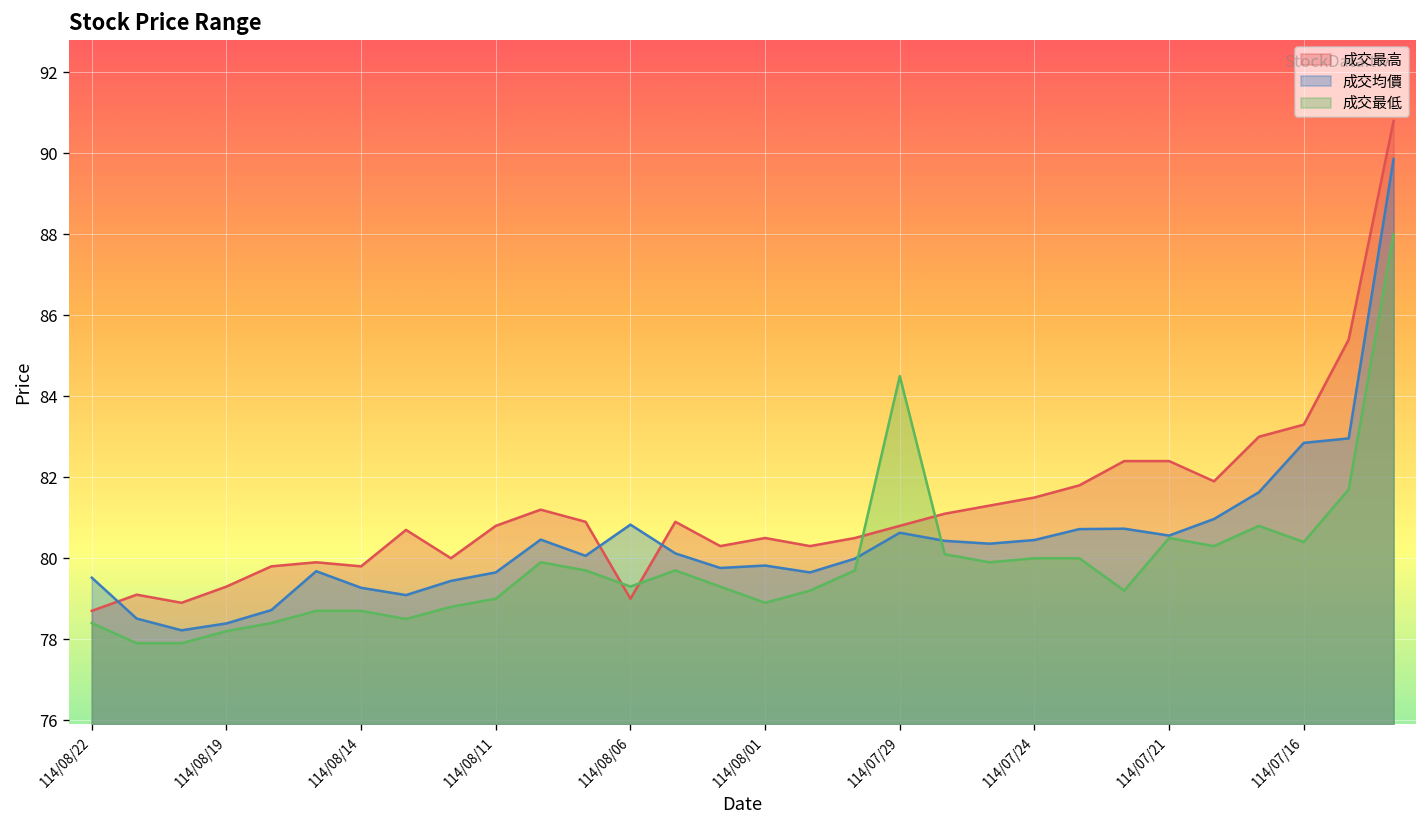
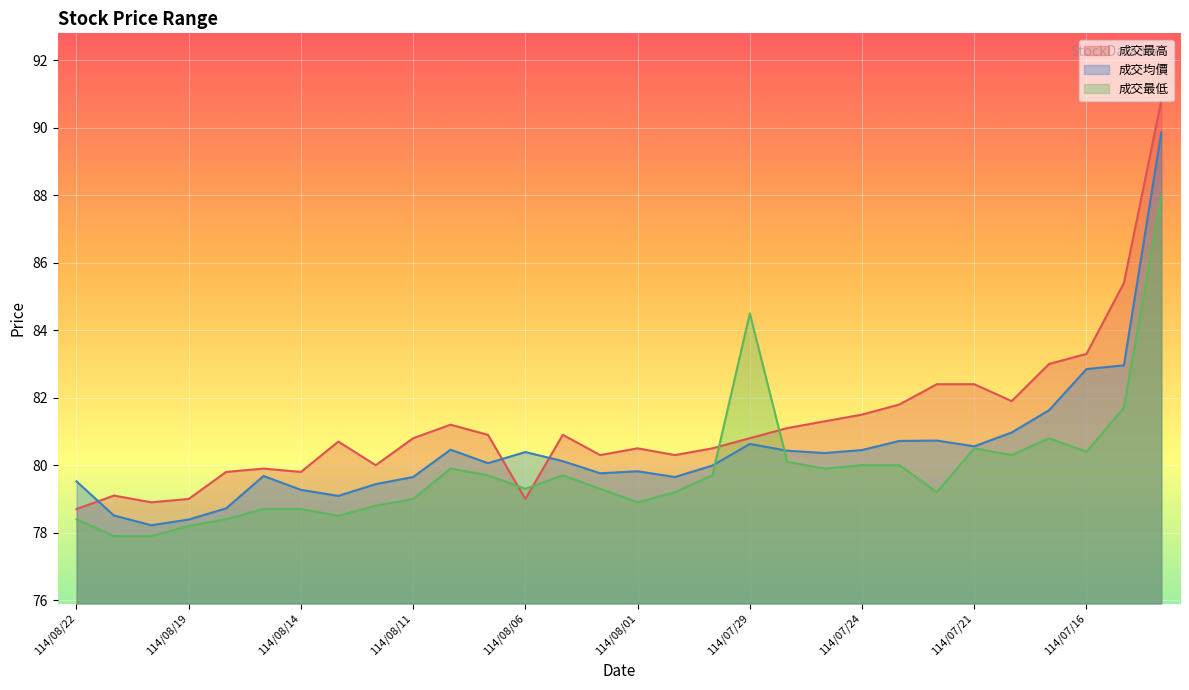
成交最高, 114/08/19: 79.3 -> 79.0
成交均價, 114/08/06: 80.8 -> 80.4
